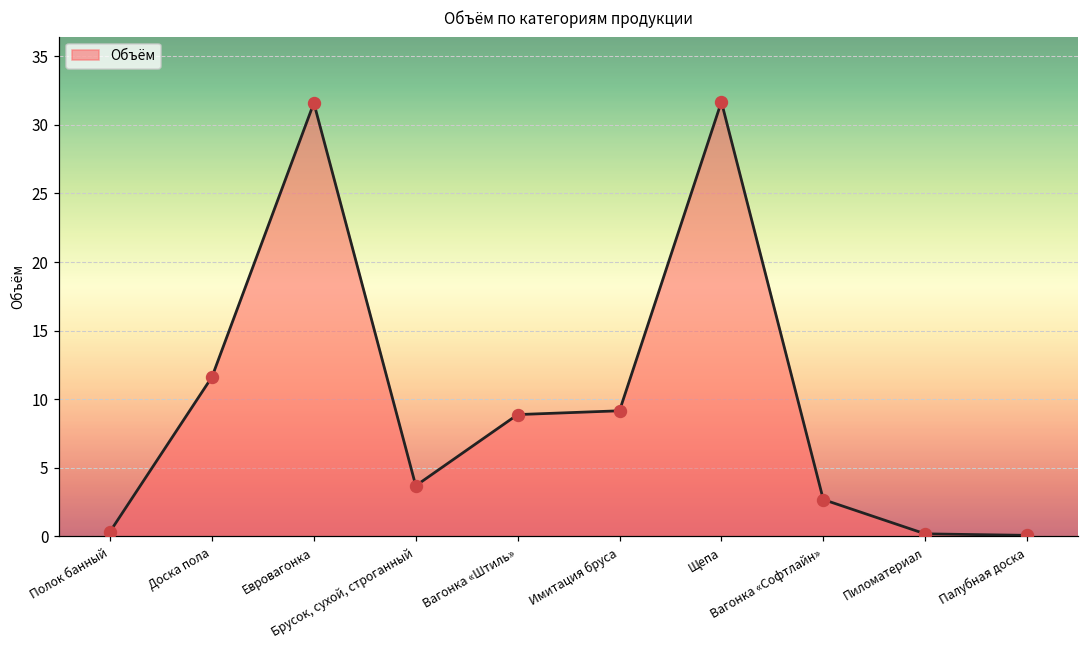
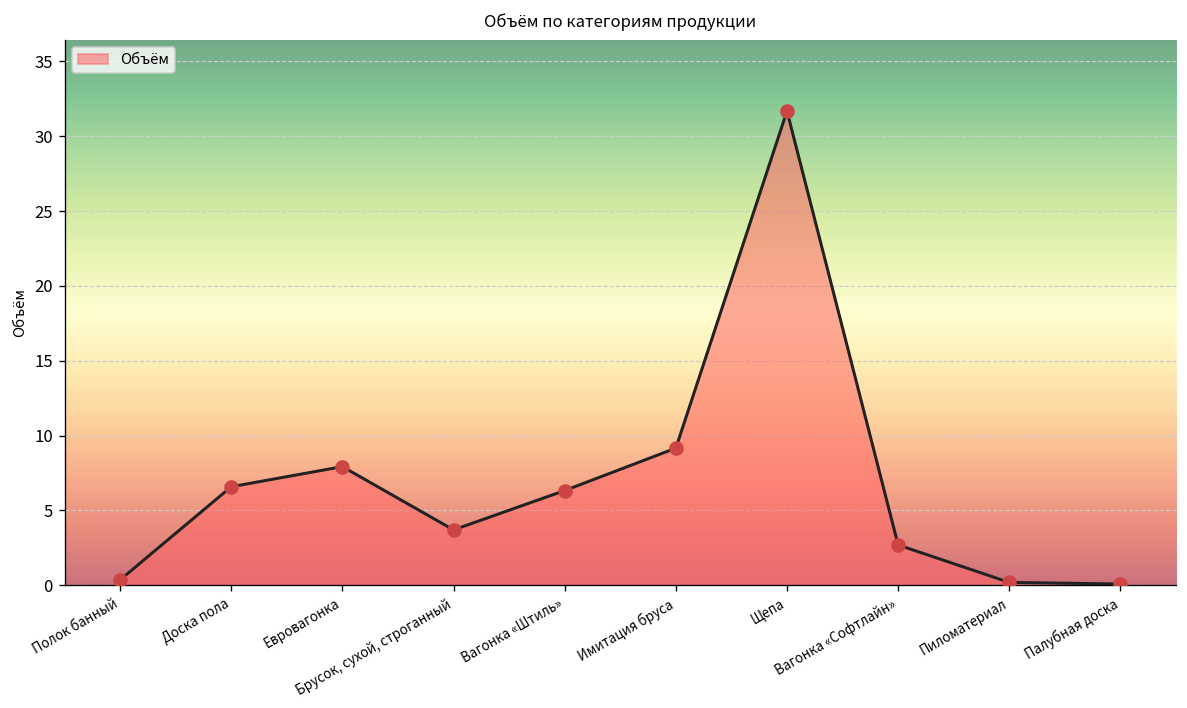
Доска пола: 11.6 -> 6.6
Евровагонка: 31.6 -> 7.9
Вагонка «Штиль»: 8.9 -> 6.3
